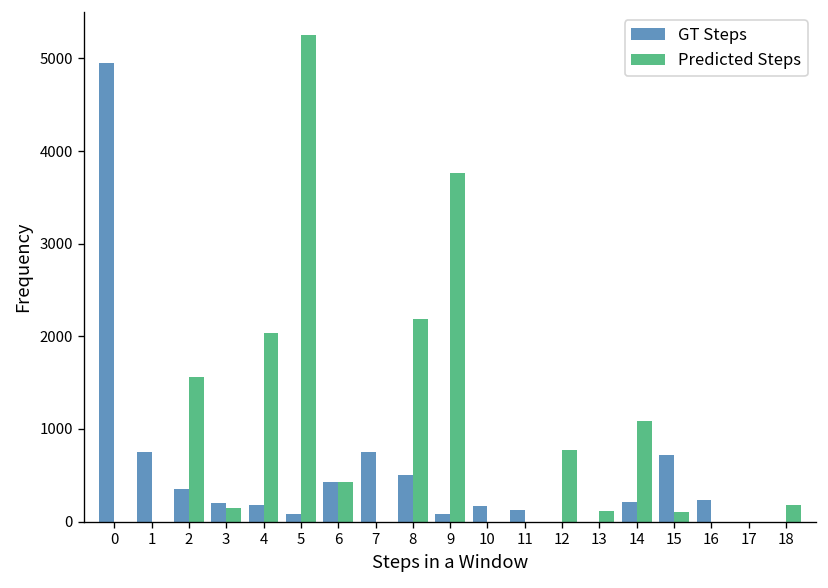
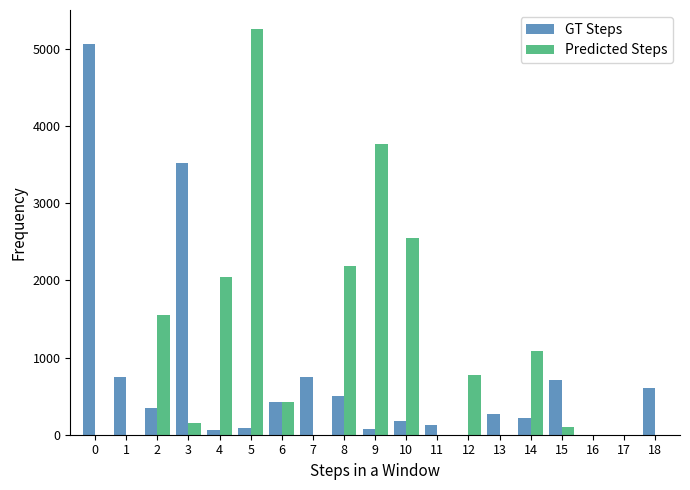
GT Steps, 0: 5000 -> 5100
GT Steps, 3: 200 -> 3500
GT Steps, 4: 200 -> 100
Predicted Steps, 10: 0 -> 2500
GT Steps, 13: 0 -> 300
Predicted Steps, 13: 100 -> 0
GT Steps, 16: 200 -> 0
GT Steps, 18: 0 -> 600
Predicted Steps, 18: 200 -> 0
